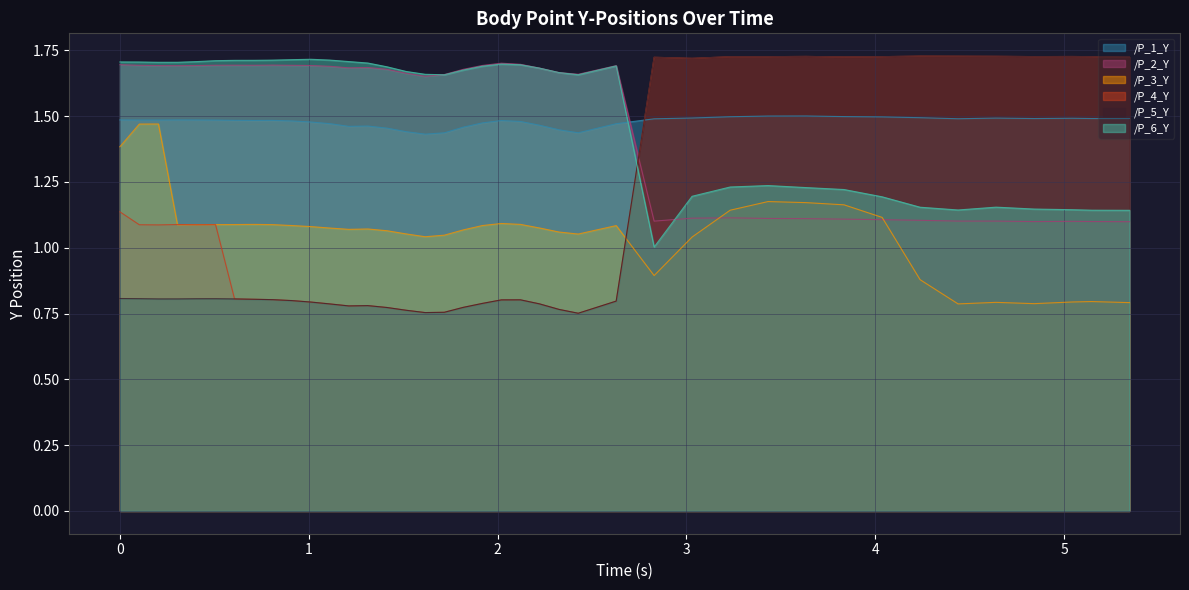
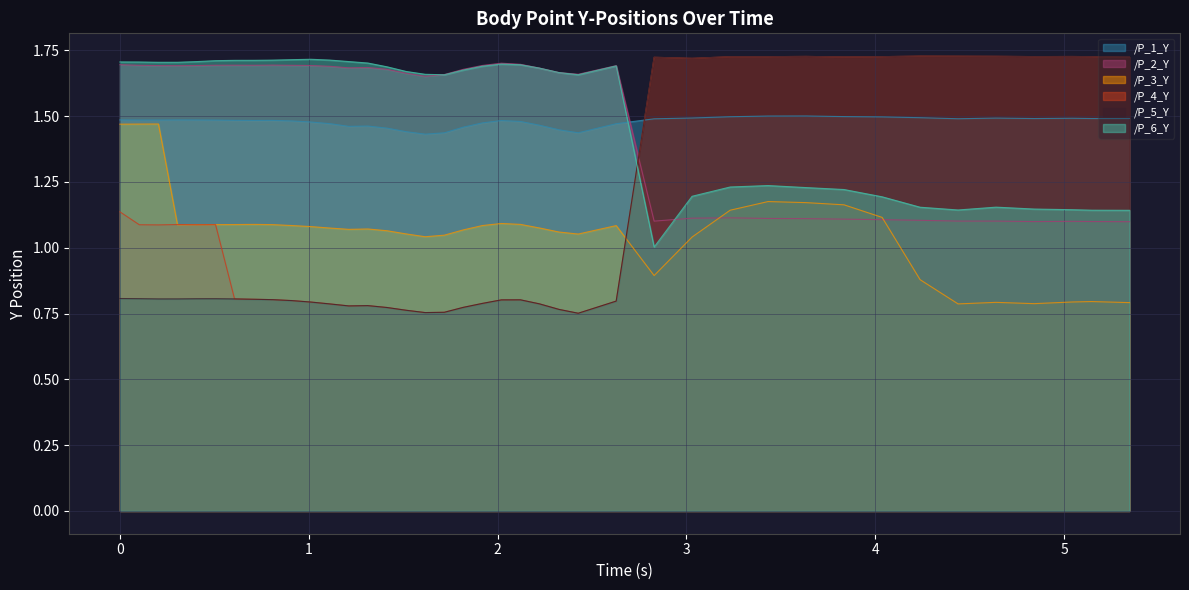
/P_3_Y, 0: 1.38 -> 1.47
